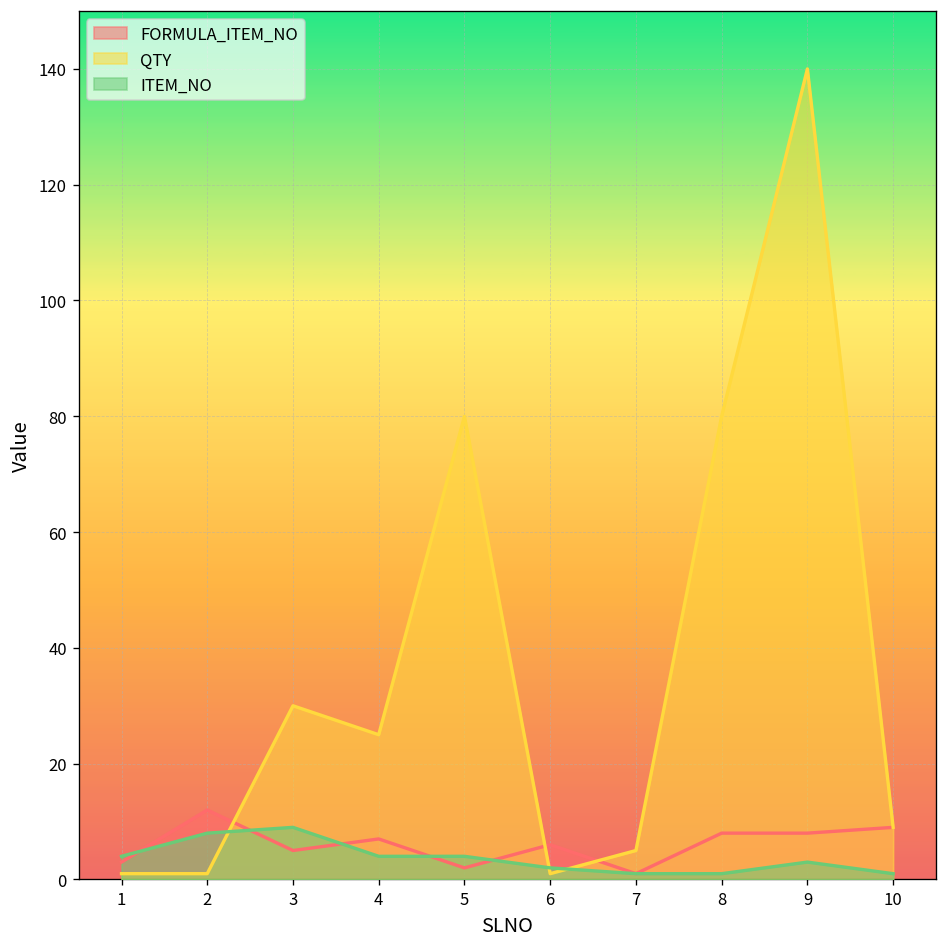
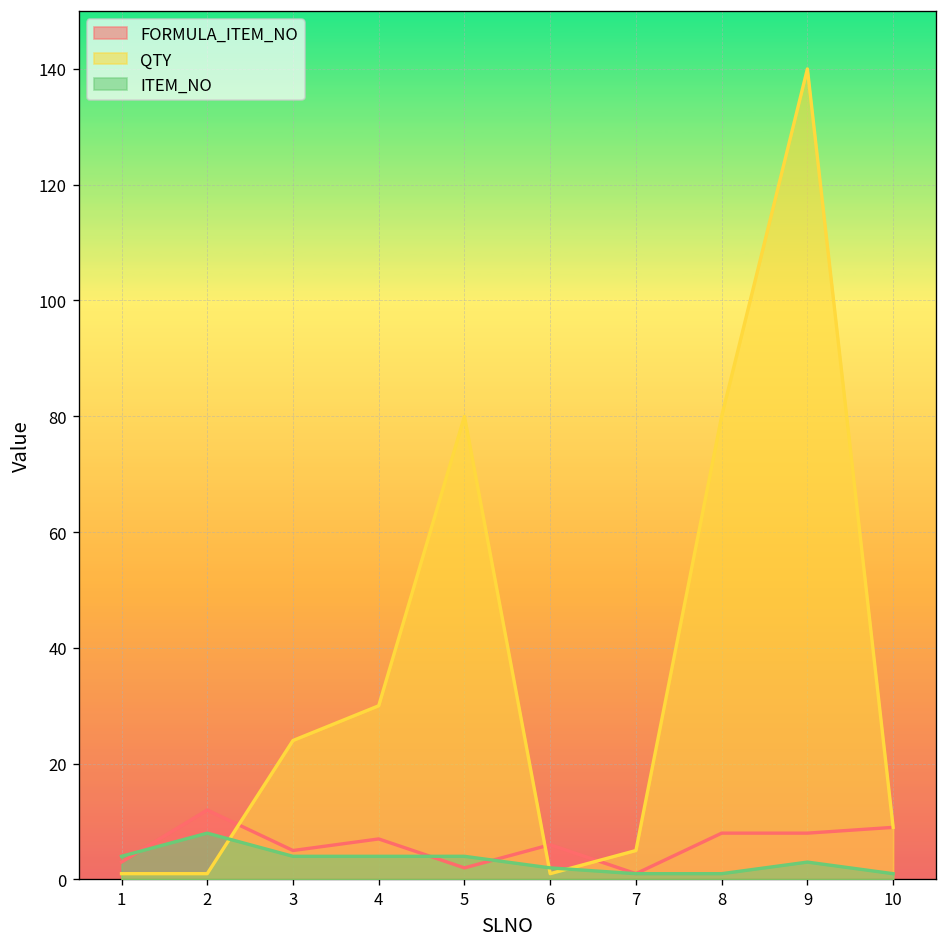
QTY, 3: 30 -> 24
ITEM_NO, 3: 9 -> 4
QTY, 4: 25 -> 30
